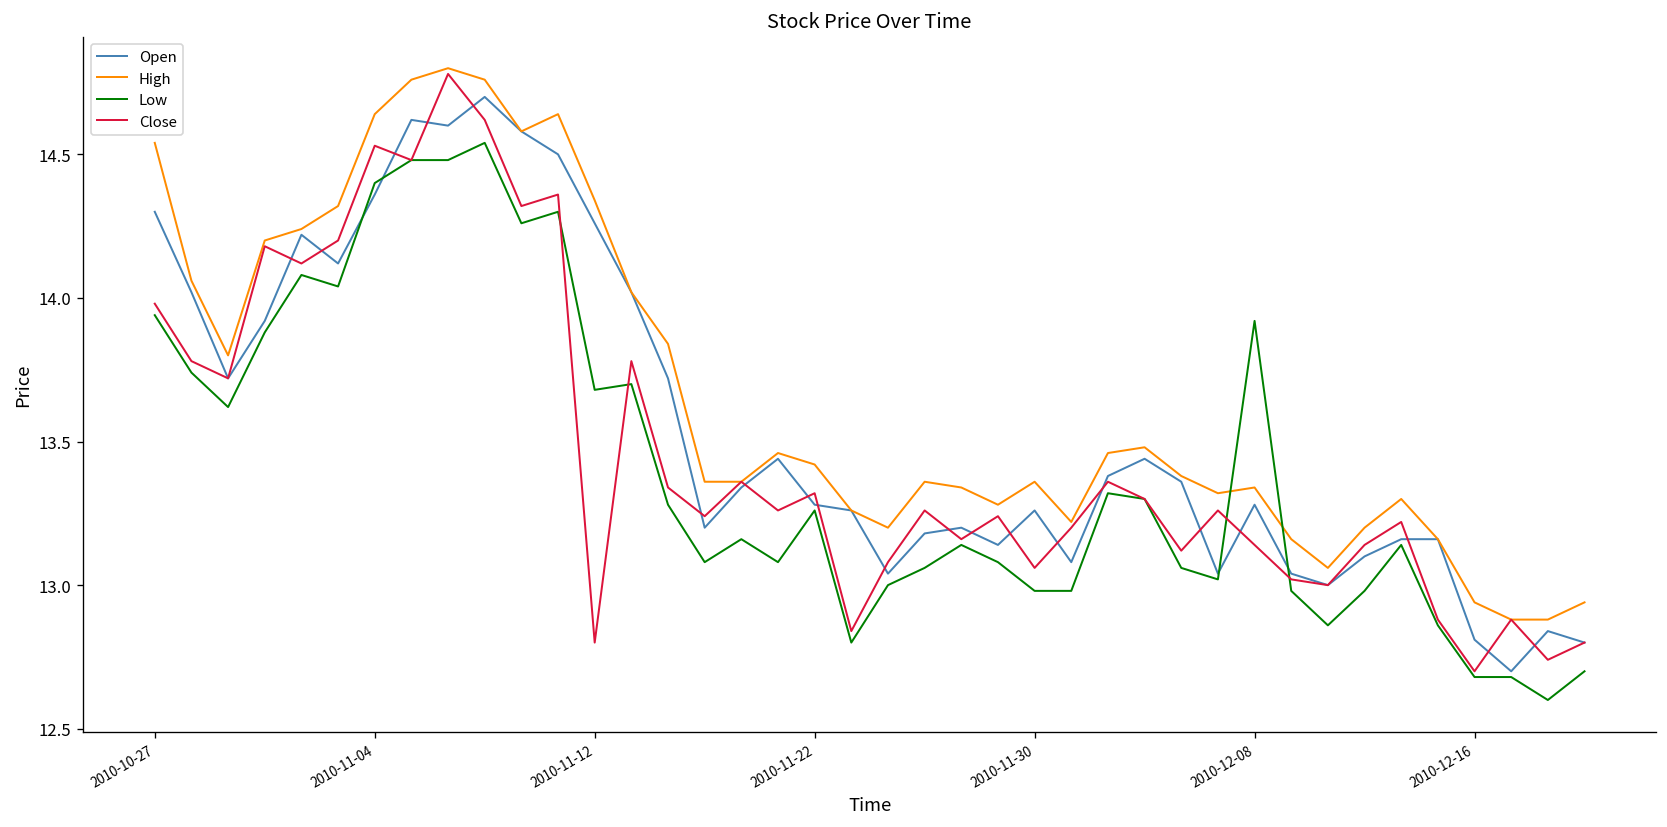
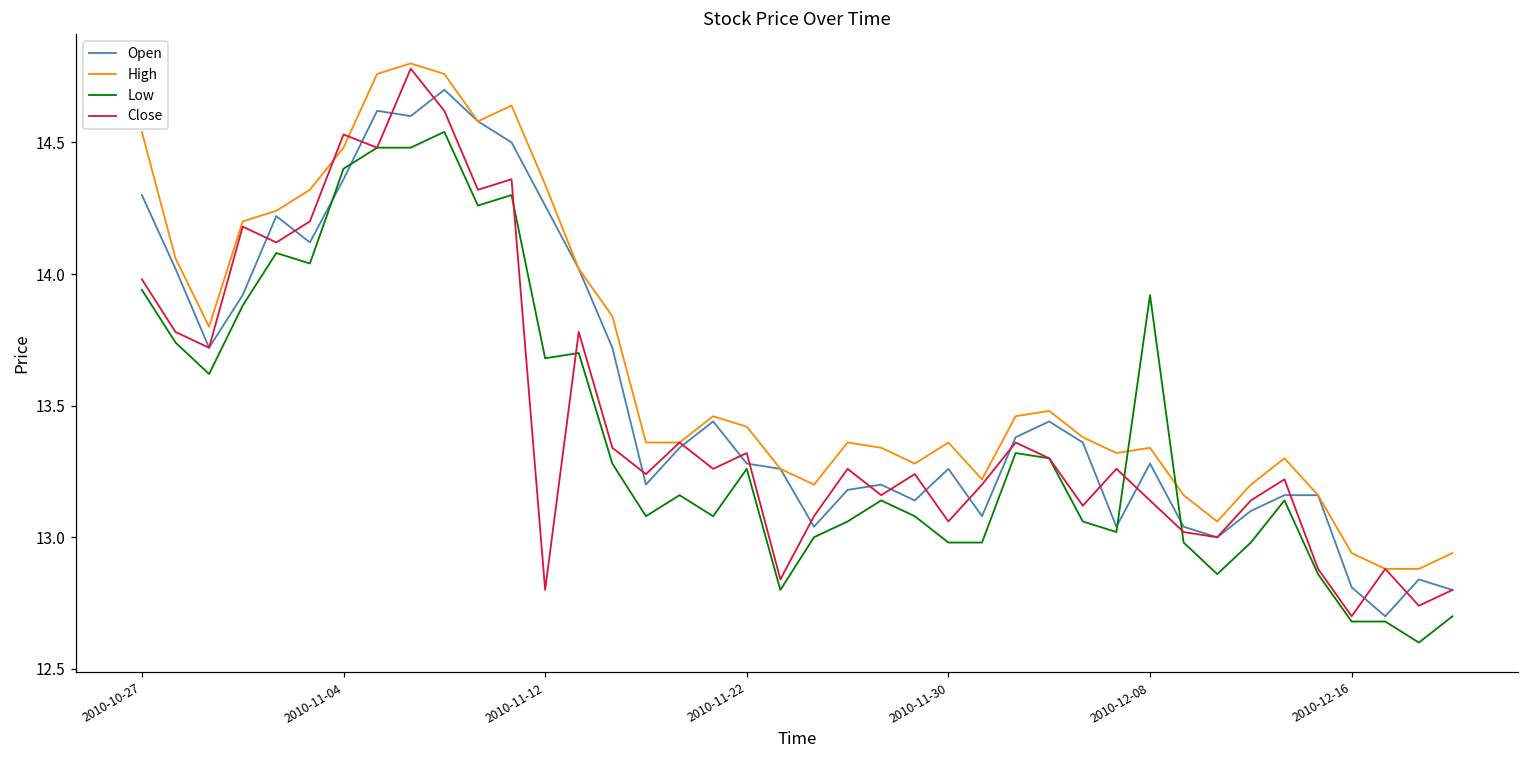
High, 2010-11-04: 14.64 -> 14.48
